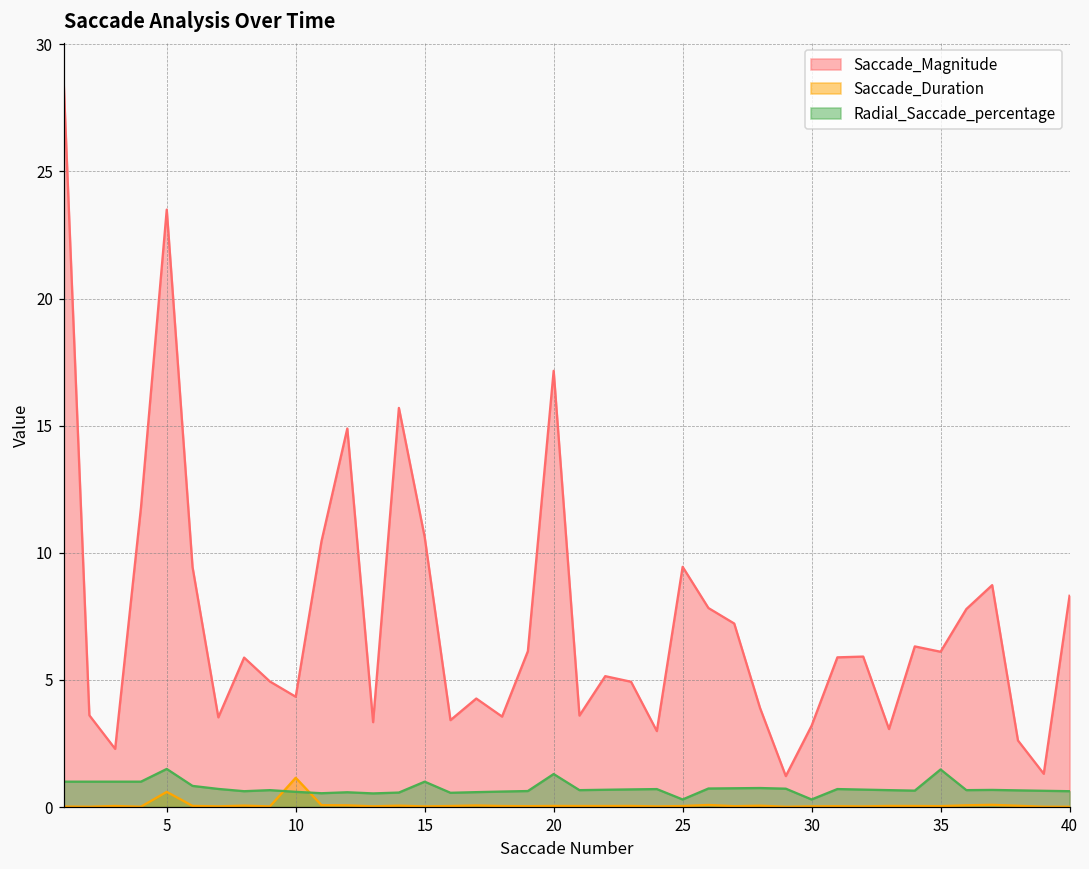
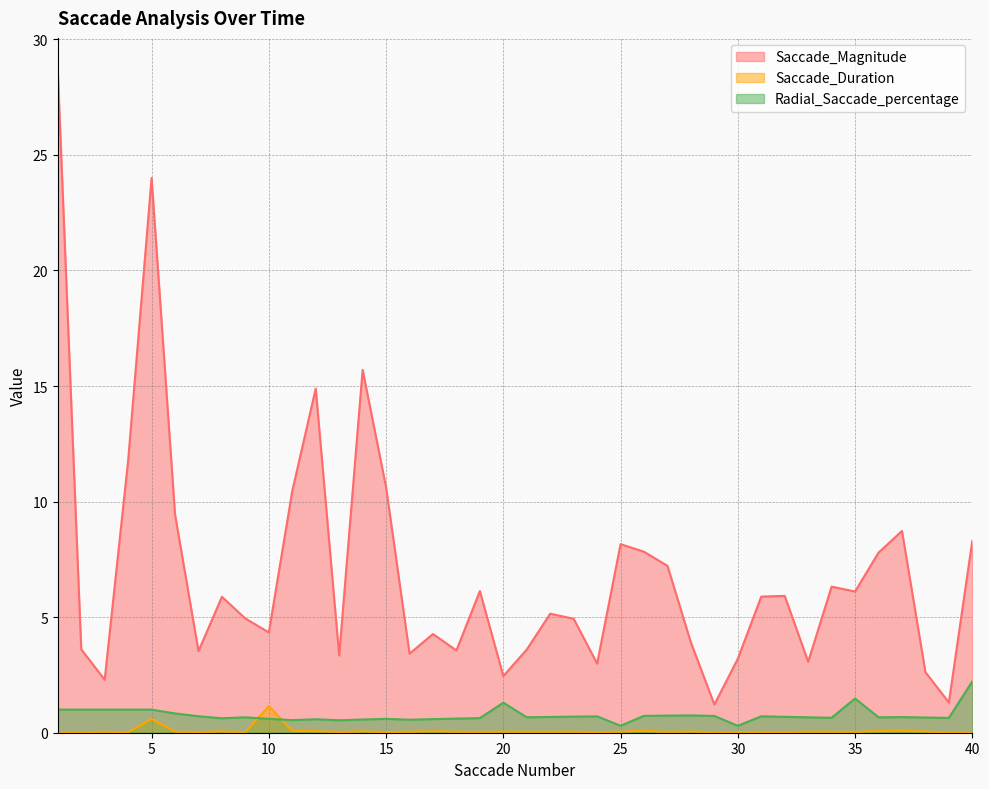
Saccade_Magnitude, 5: 23.5 -> 24.0
Radial_Saccade_percentage, 5: 1.5 -> 1.0
Radial_Saccade_percentage, 15: 1.0 -> 0.6
Saccade_Magnitude, 20: 17.2 -> 2.5
Saccade_Magnitude, 25: 9.5 -> 8.2
Radial_Saccade_percentage, 40: 0.6 -> 2.2
